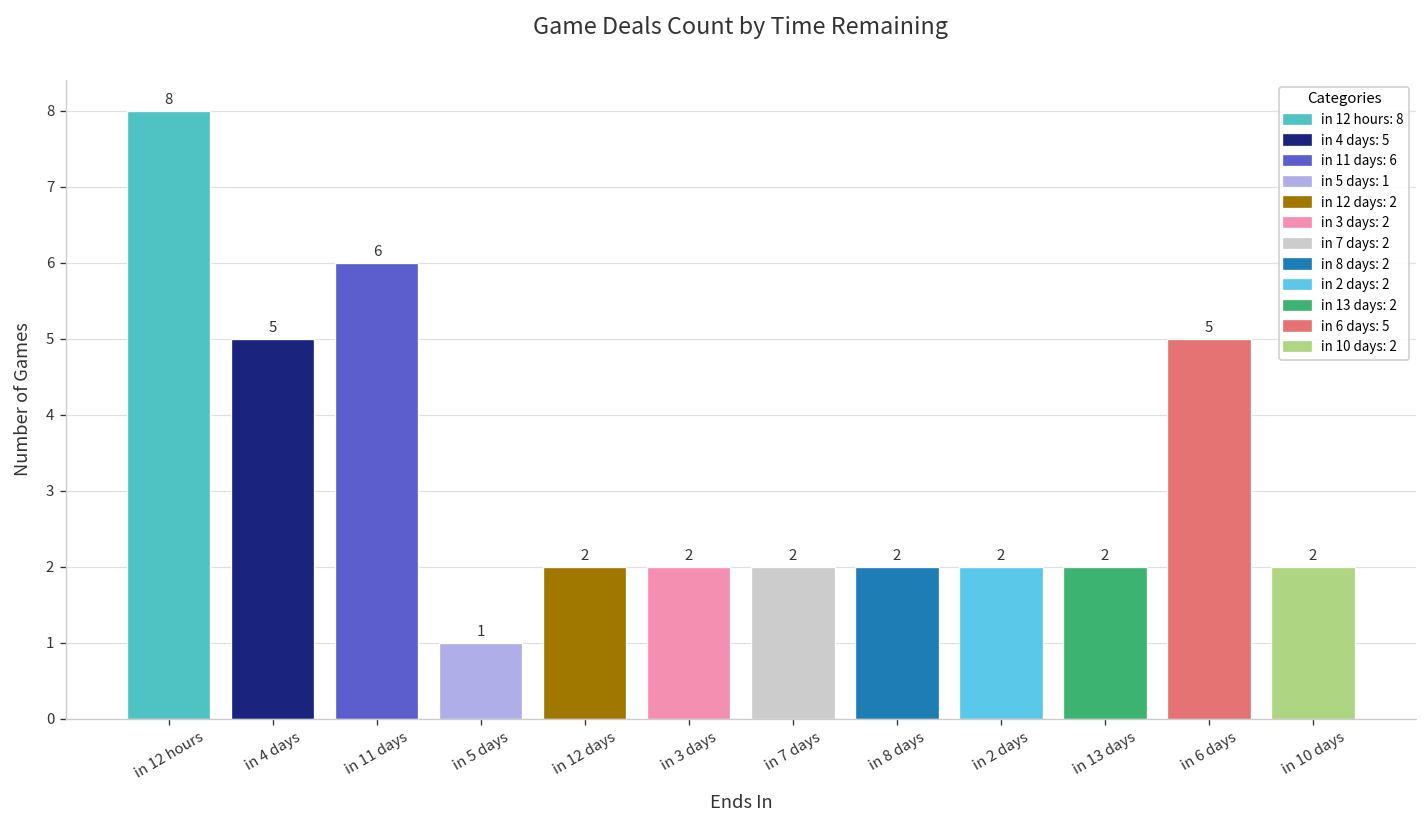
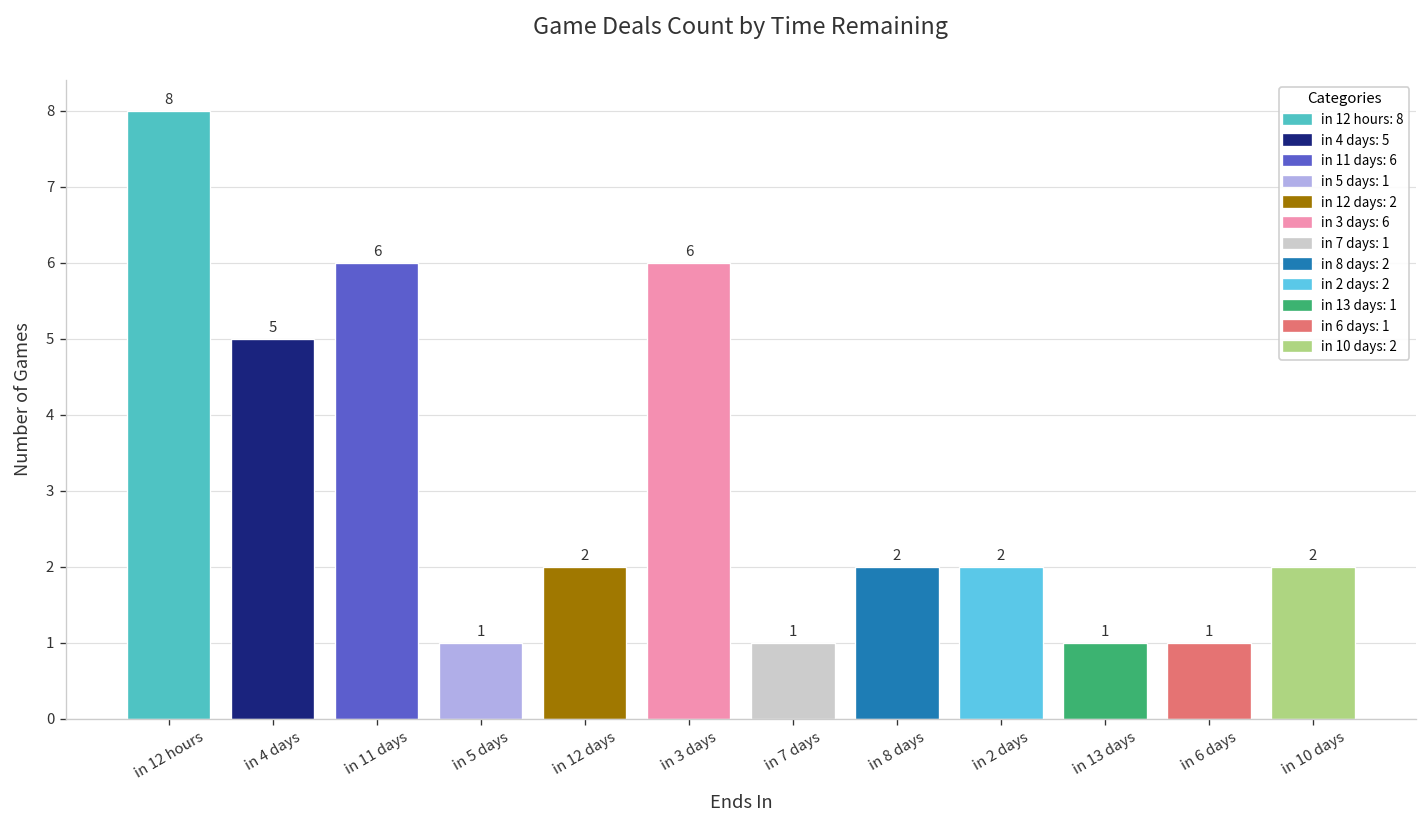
in 3 days: 2 -> 6
in 7 days: 2 -> 1
in 13 days: 2 -> 1
in 6 days: 5 -> 1
